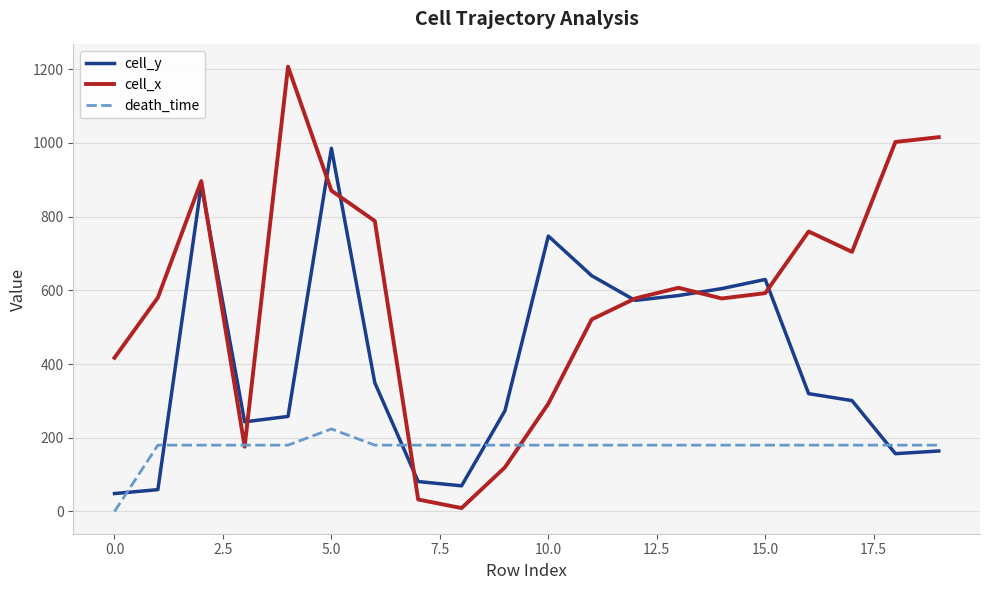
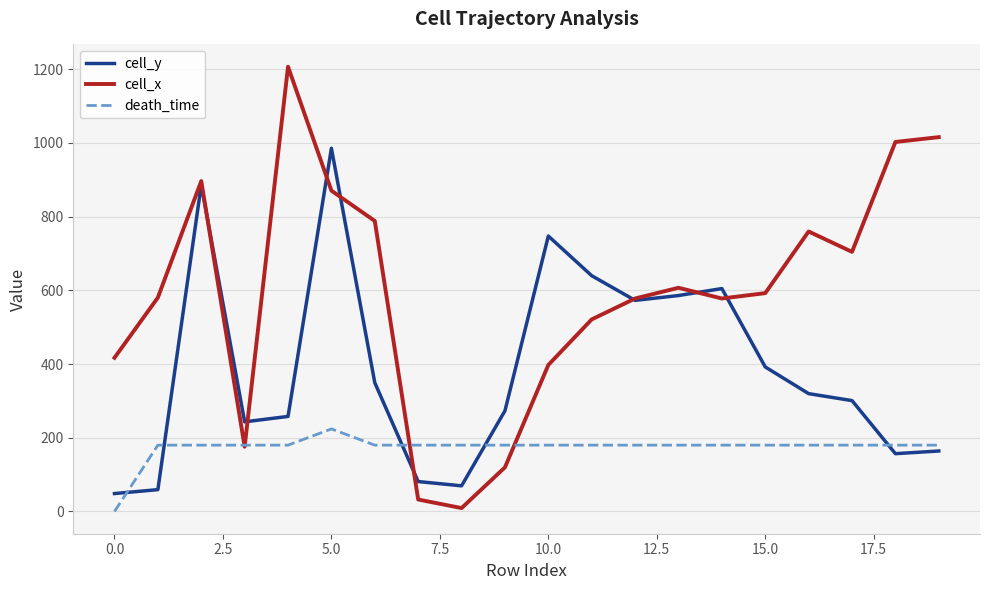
cell_x, 10.0: 290 -> 400
cell_y, 15.0: 630 -> 390
